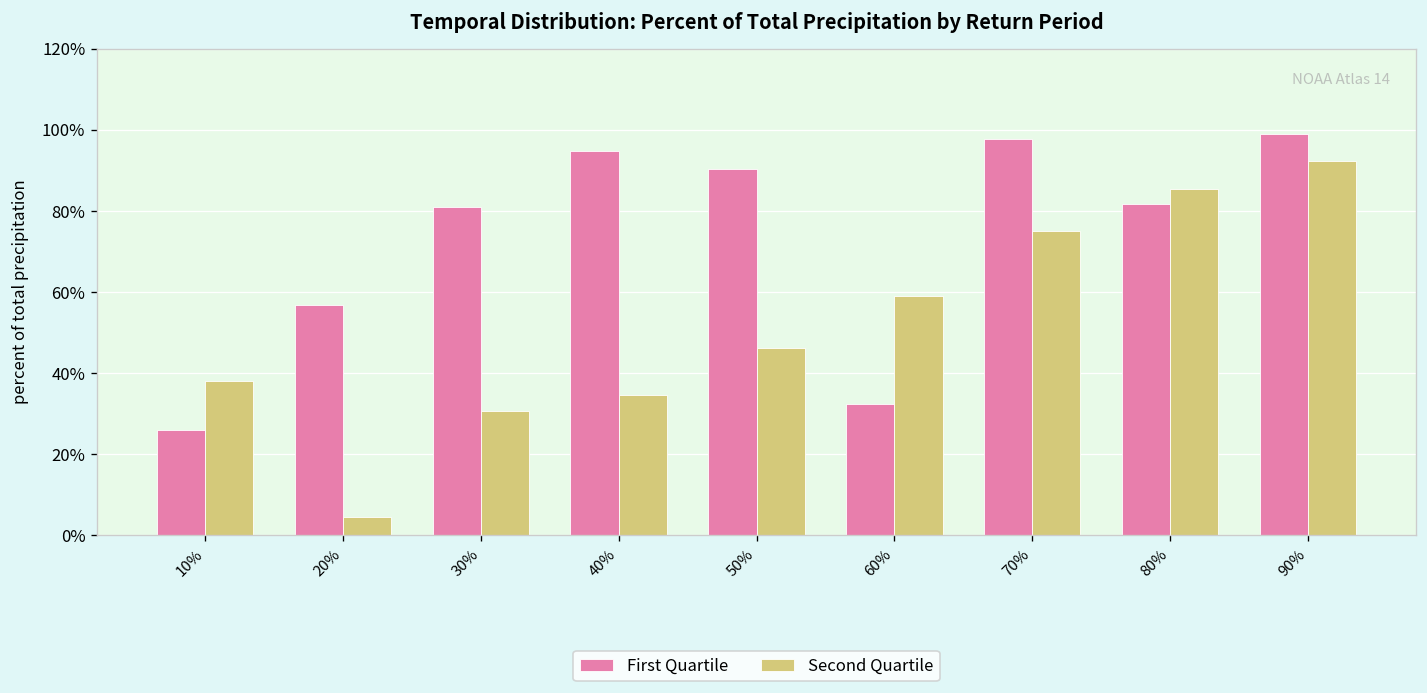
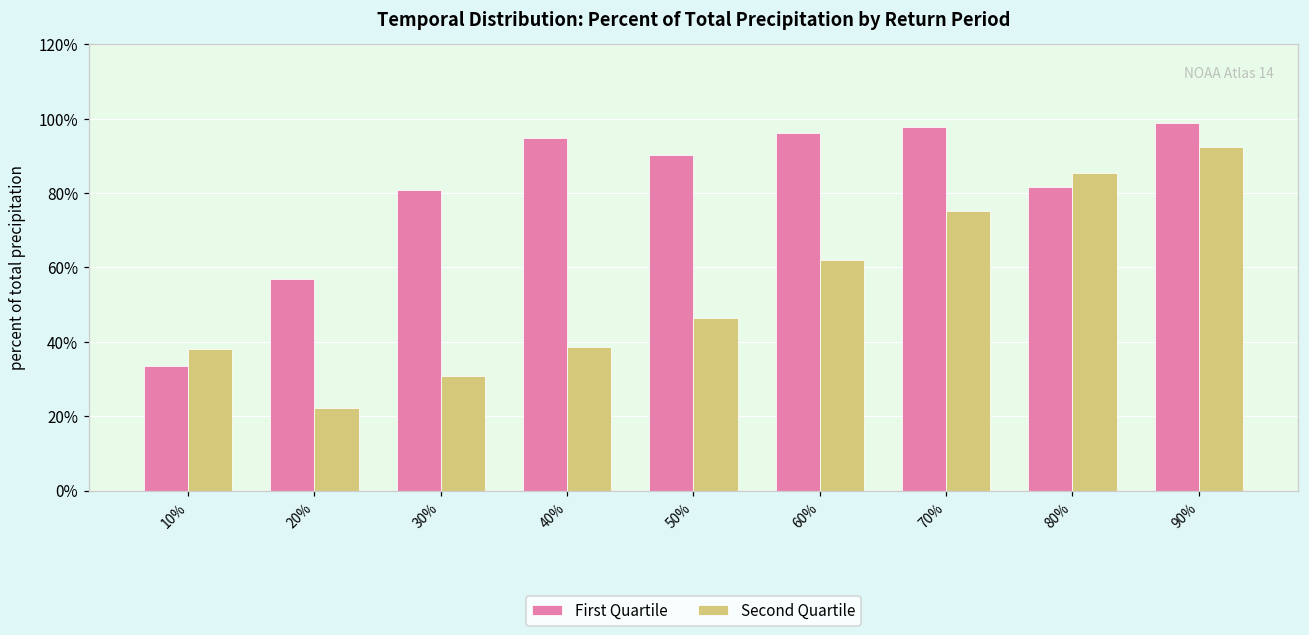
First Quartile, 10%: 26% -> 34%
Second Quartile, 20%: 5% -> 22%
Second Quartile, 40%: 35% -> 39%
First Quartile, 60%: 32% -> 96%
Second Quartile, 60%: 59% -> 62%
